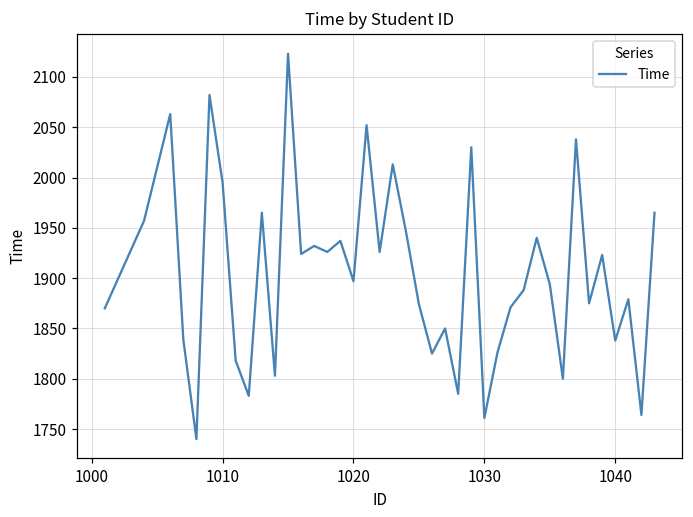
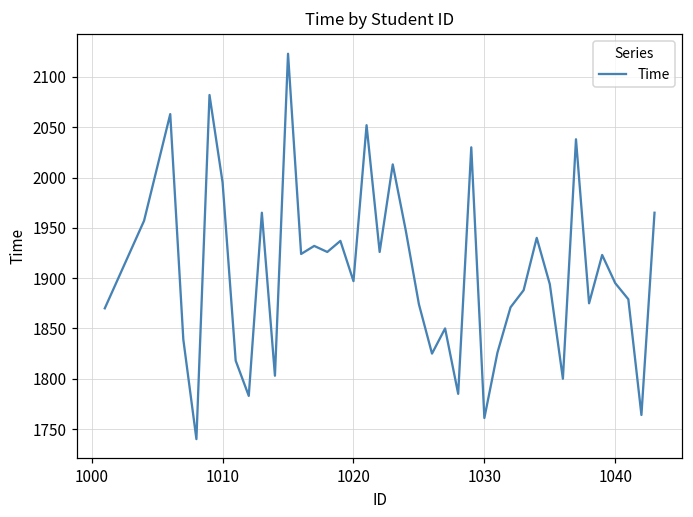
1040: 1840 -> 1900
